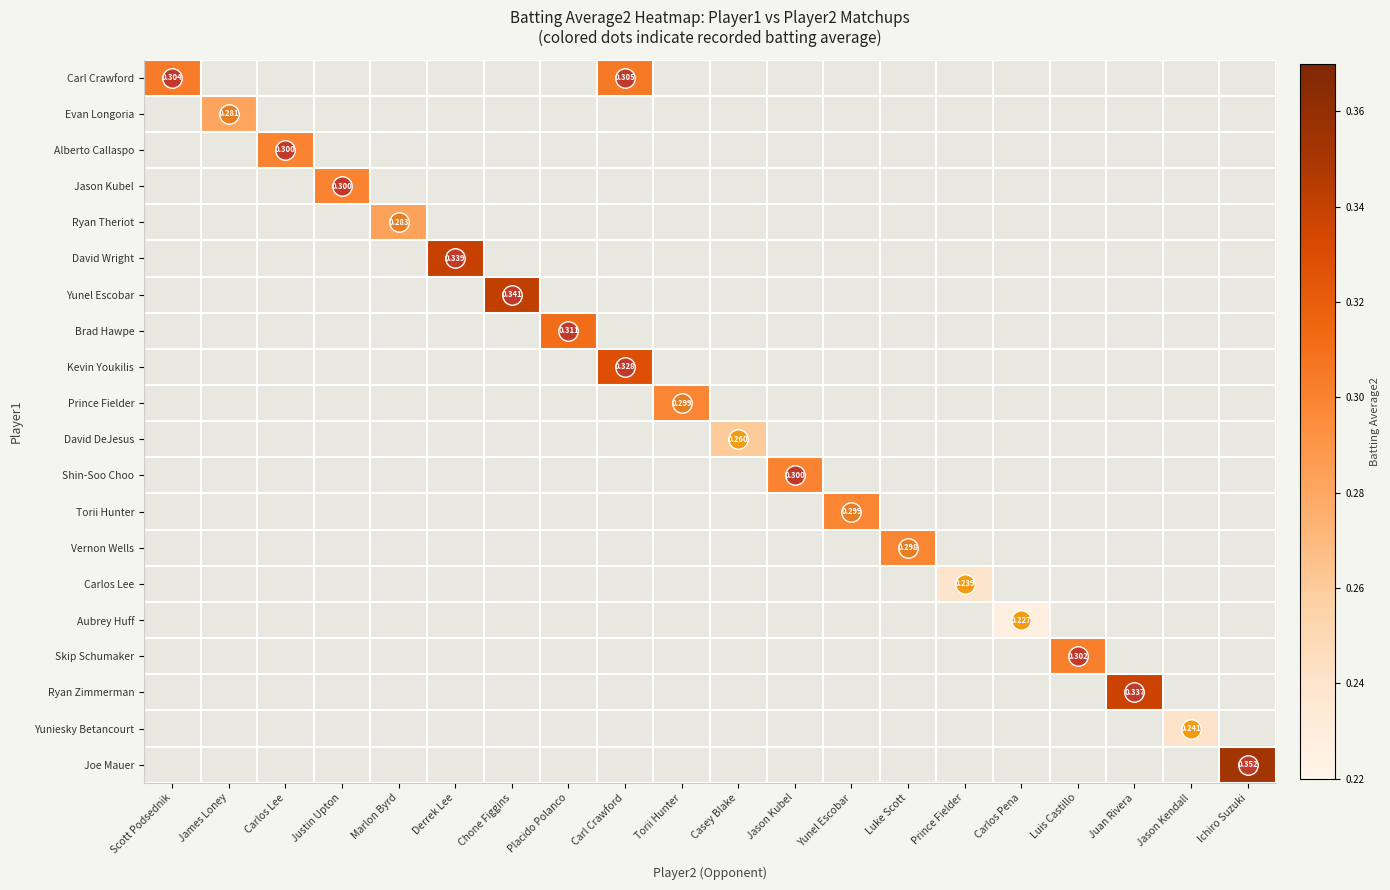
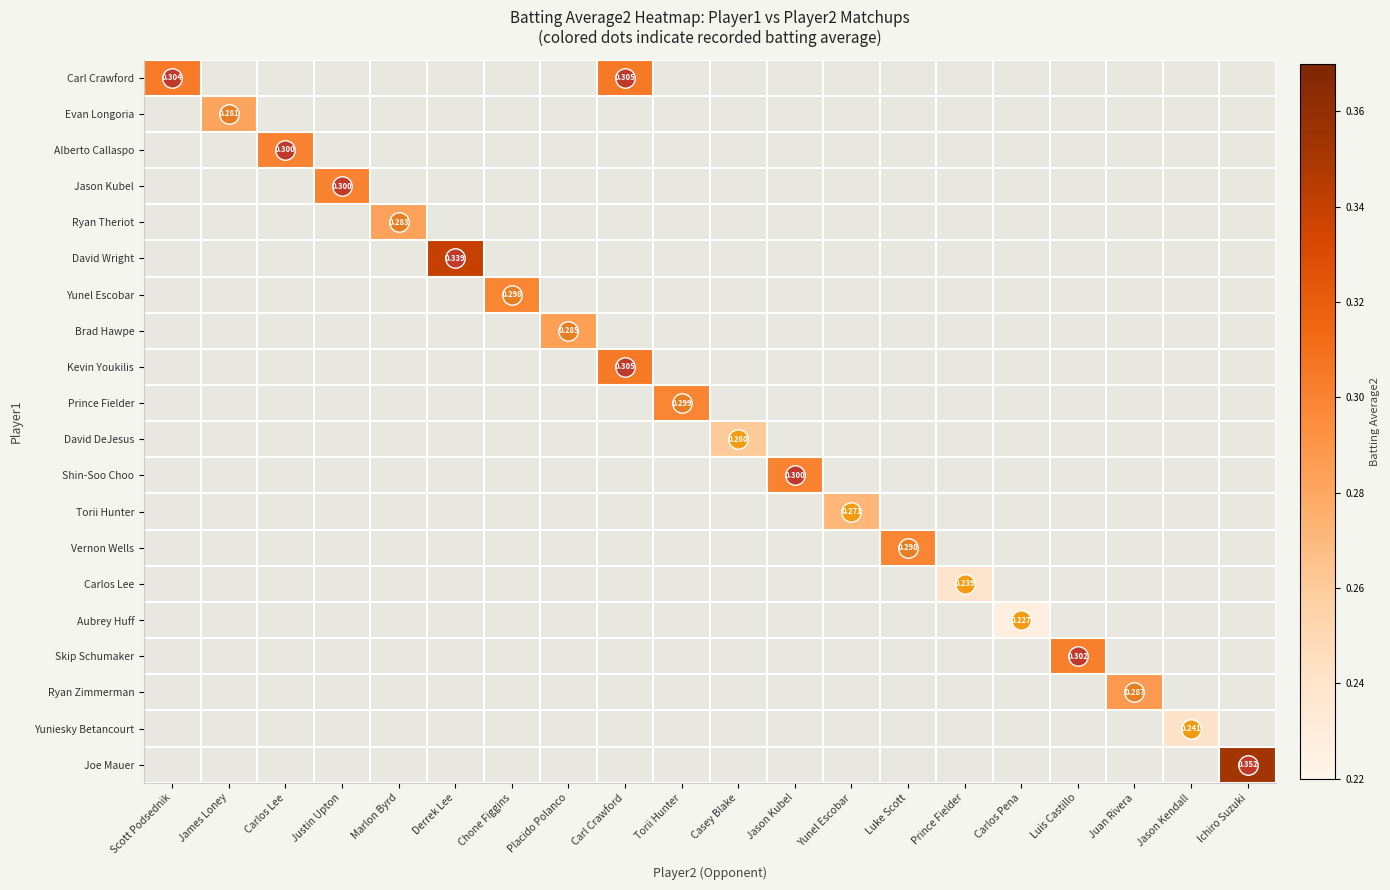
Yunel Escobar, Chone Figgins: 0.341 -> 0.298
Brad Hawpe, Placido Polanco: 0.311 -> 0.285
Kevin Youkilis, Carl Crawford: 0.328 -> 0.305
Torii Hunter, Yunel Escobar: 0.299 -> 0.271
Ryan Zimmerman, Juan Rivera: 0.337 -> 0.287
